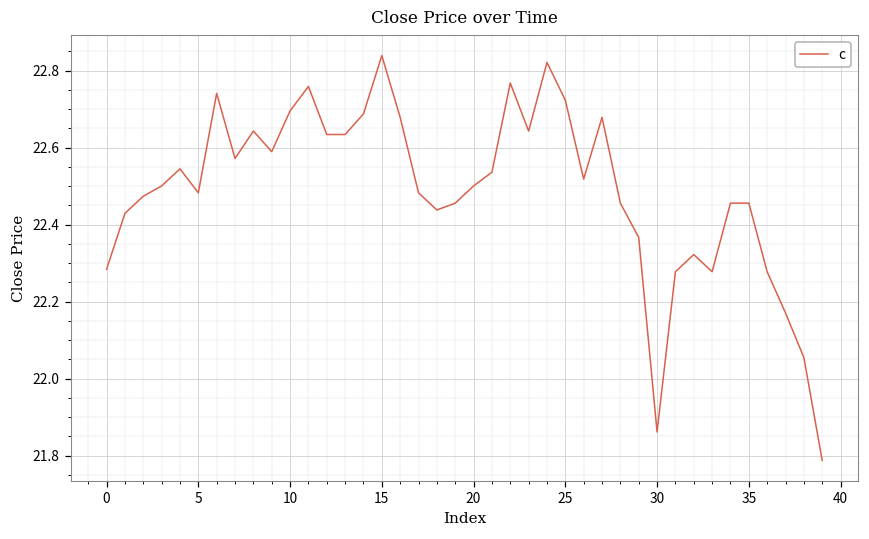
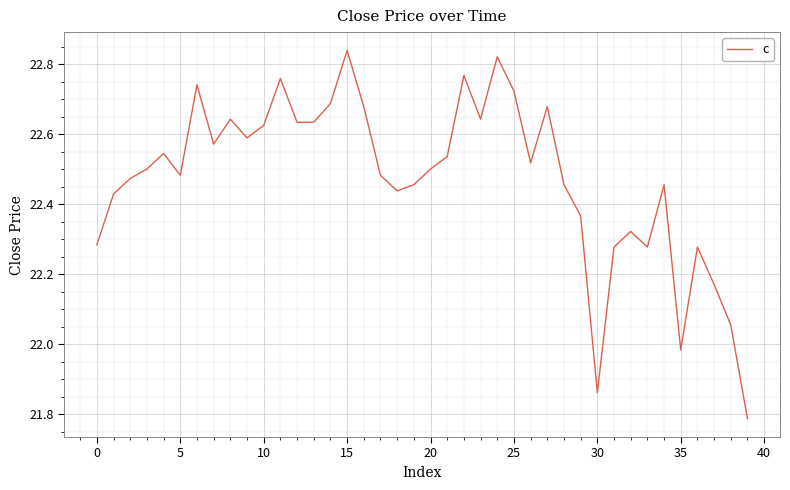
10: 22.70 -> 22.63
35: 22.46 -> 21.98
